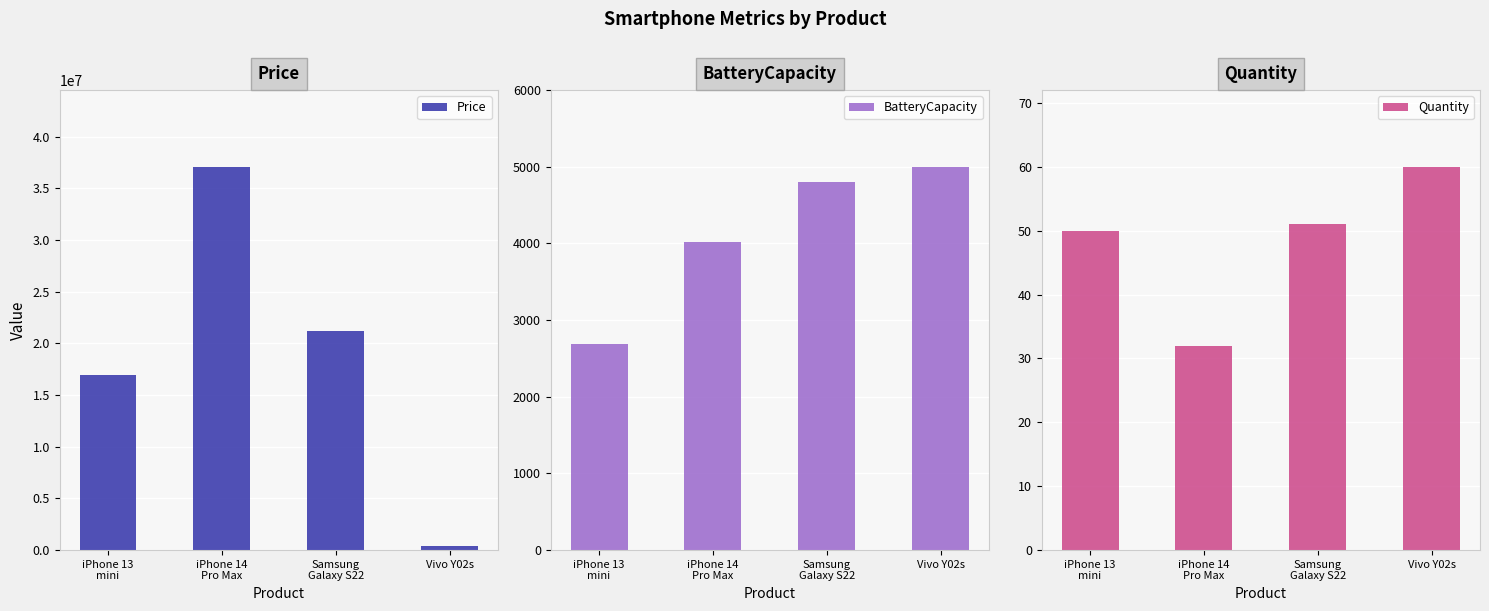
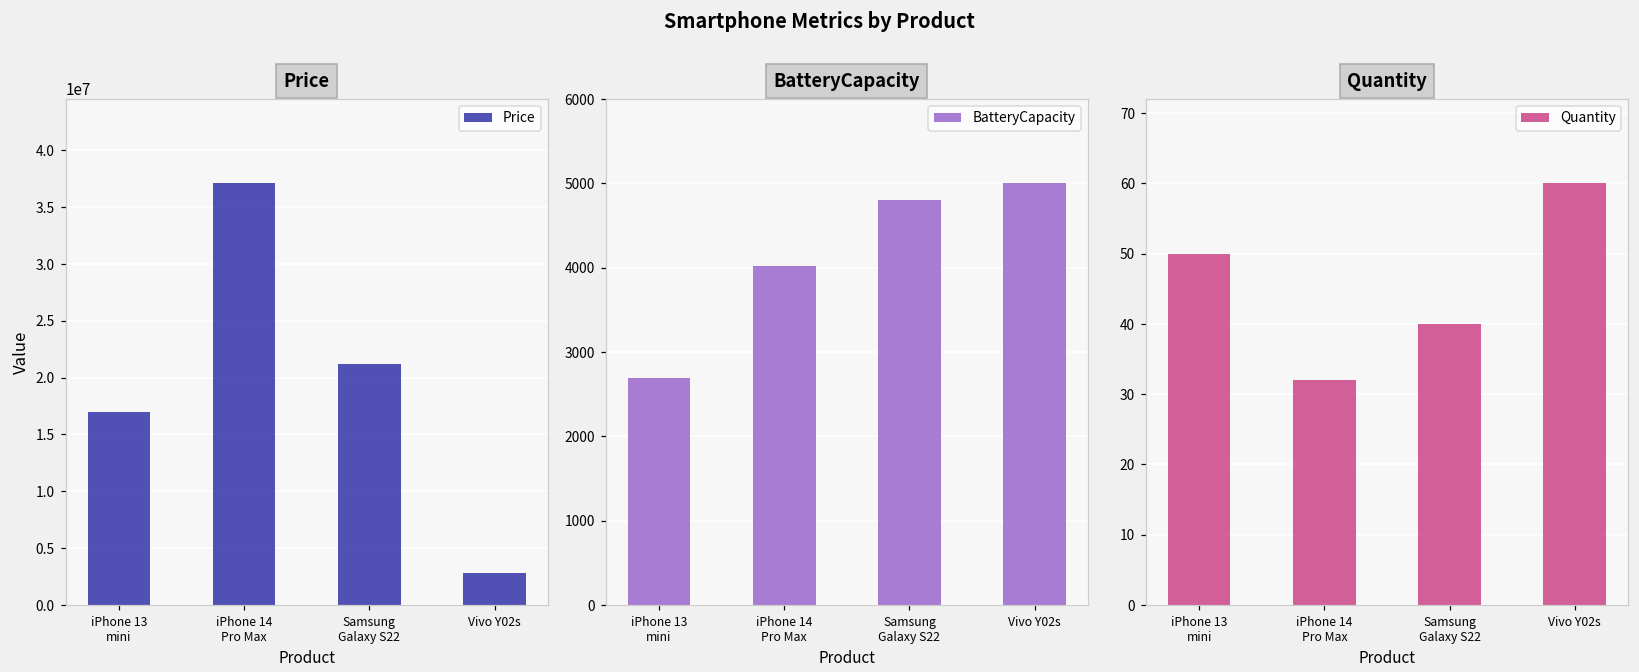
Price, Vivo Y02s: 400000 -> 2800000
Quantity, Samsung Galaxy S22: 51 -> 40
